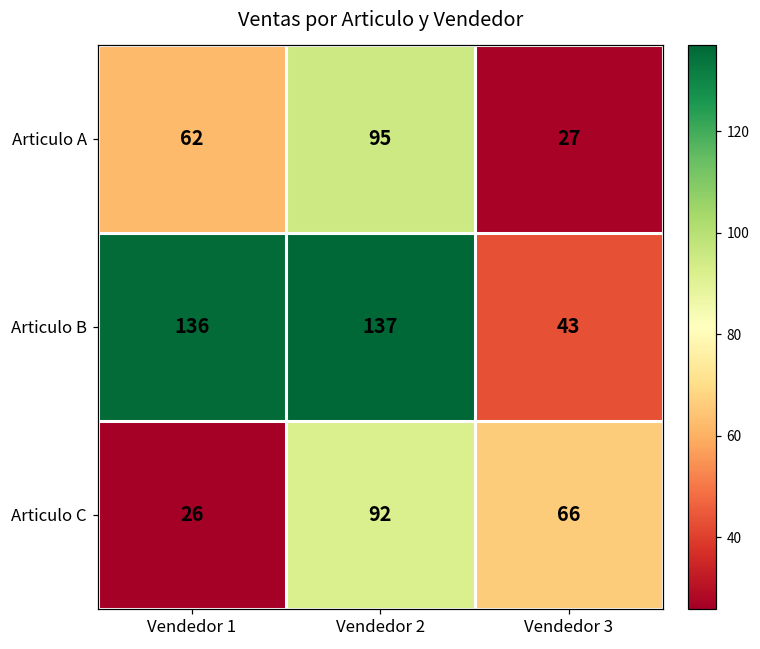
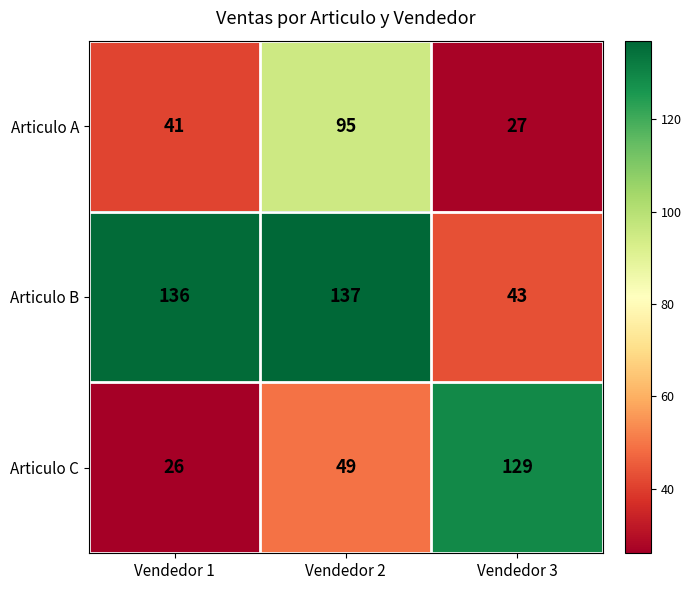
Articulo A, Vendedor 1: 62 -> 41
Articulo C, Vendedor 2: 92 -> 49
Articulo C, Vendedor 3: 66 -> 129
